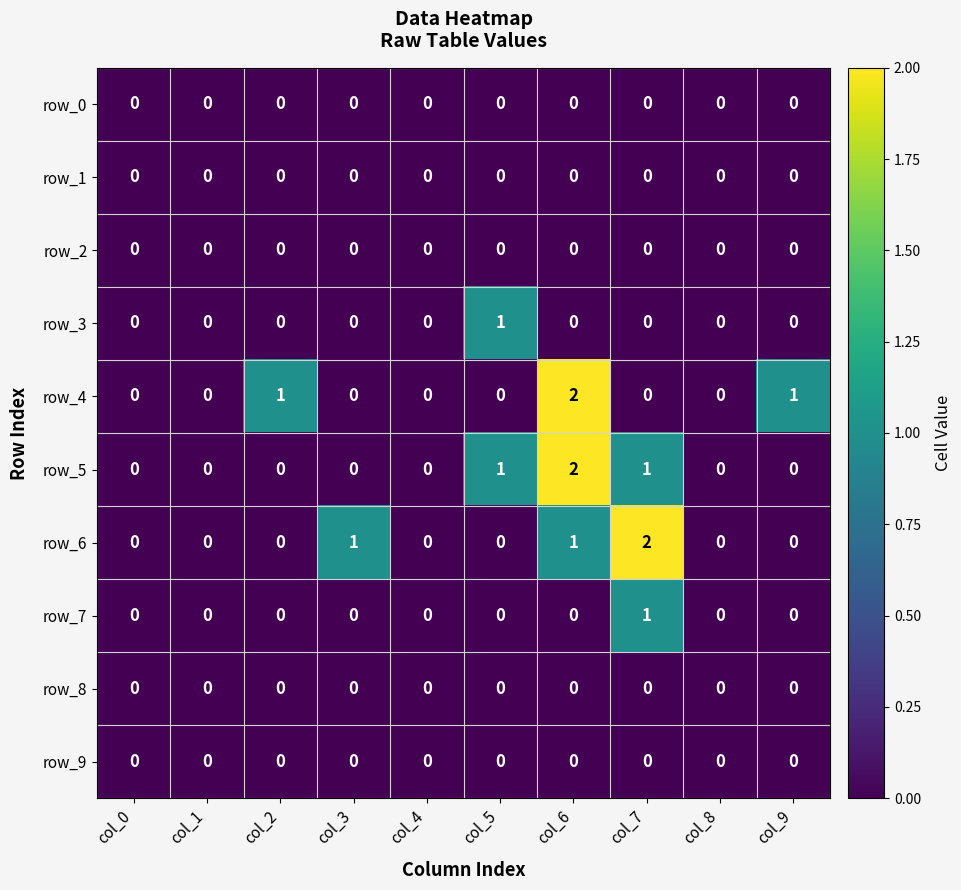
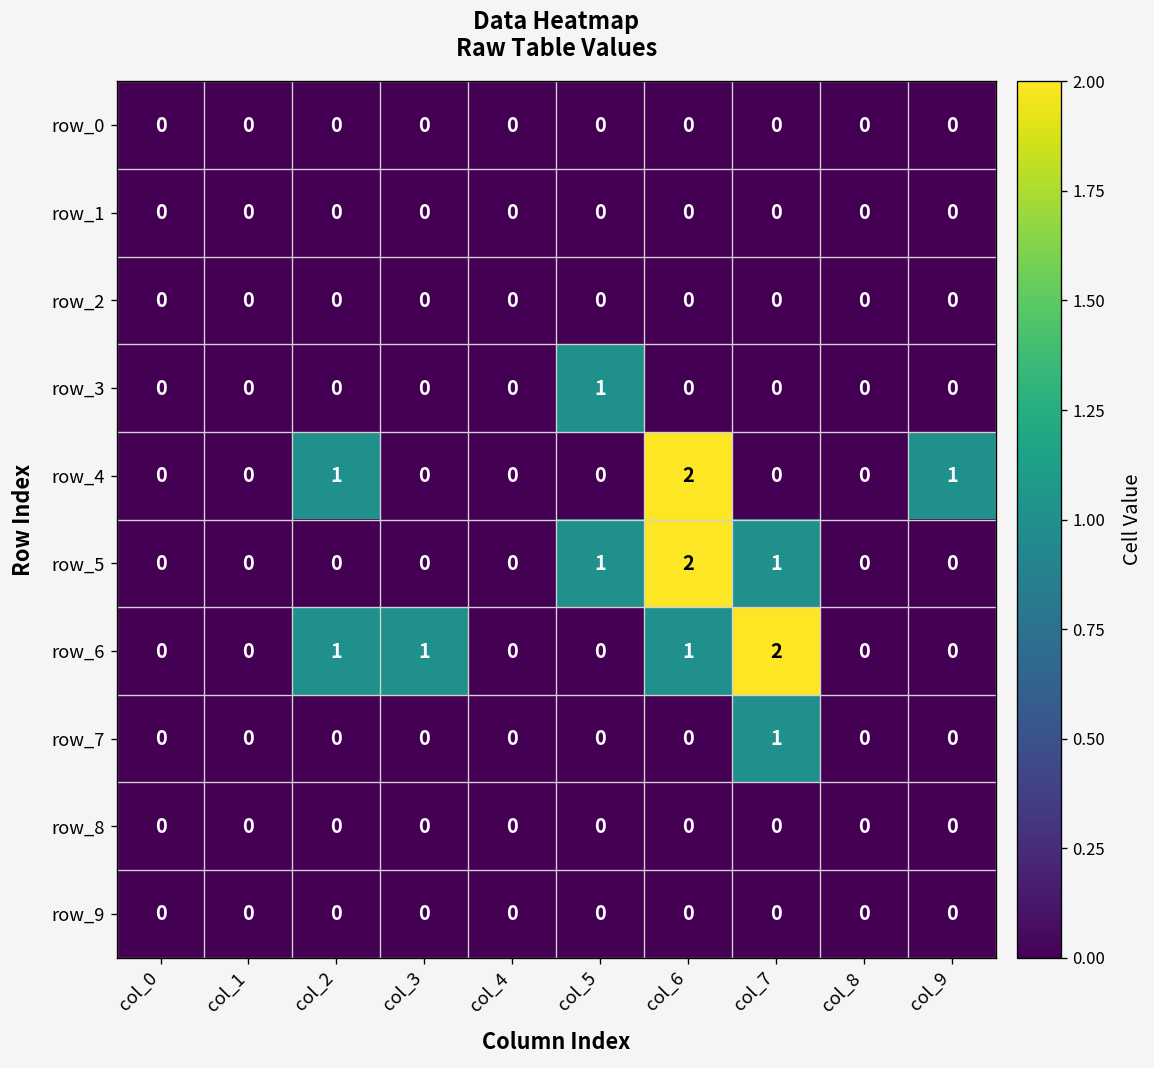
row_6, col_2: 0 -> 1
